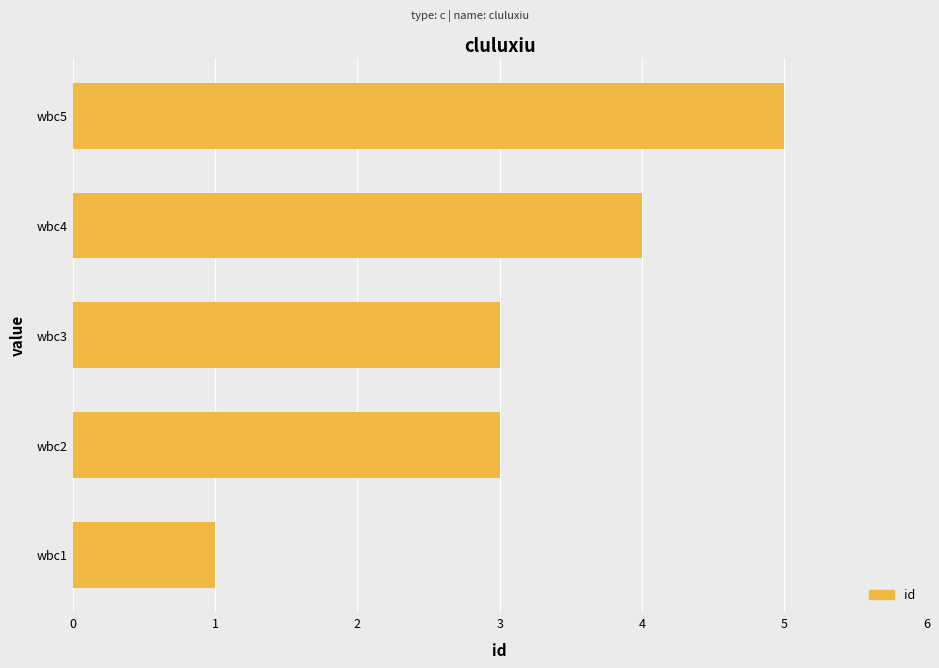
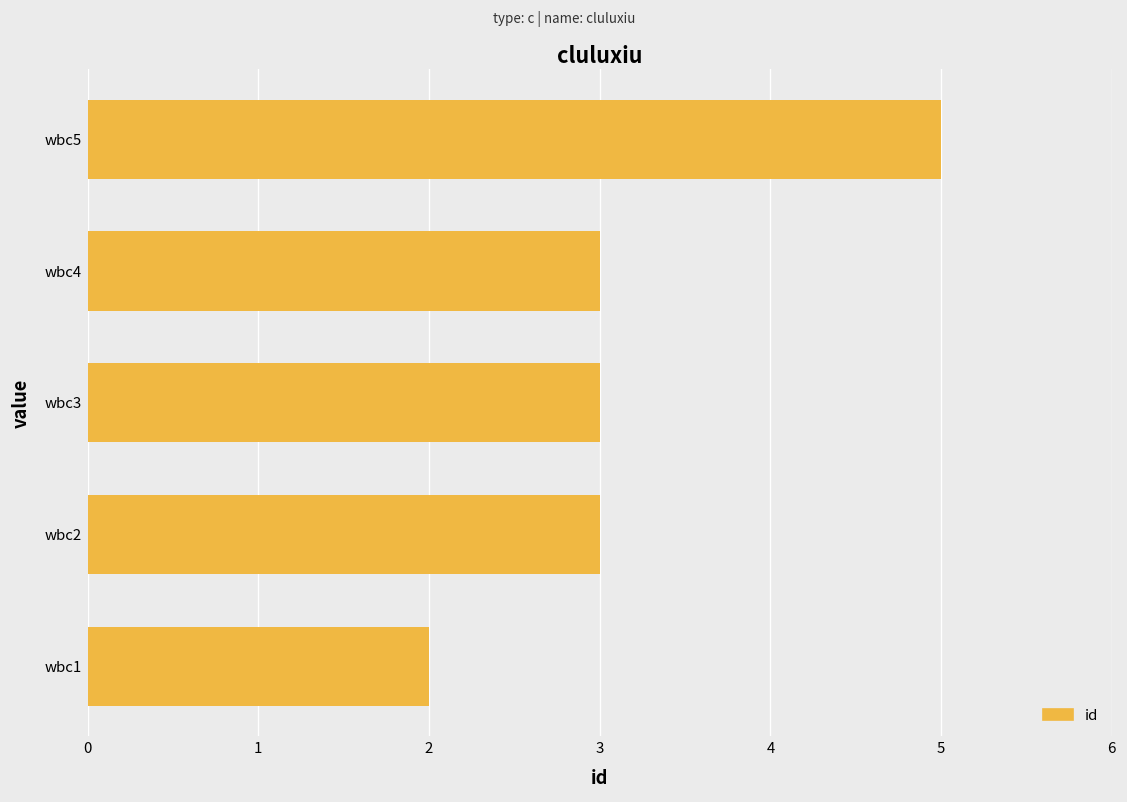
wbc4: 4 -> 3
wbc1: 1 -> 2
